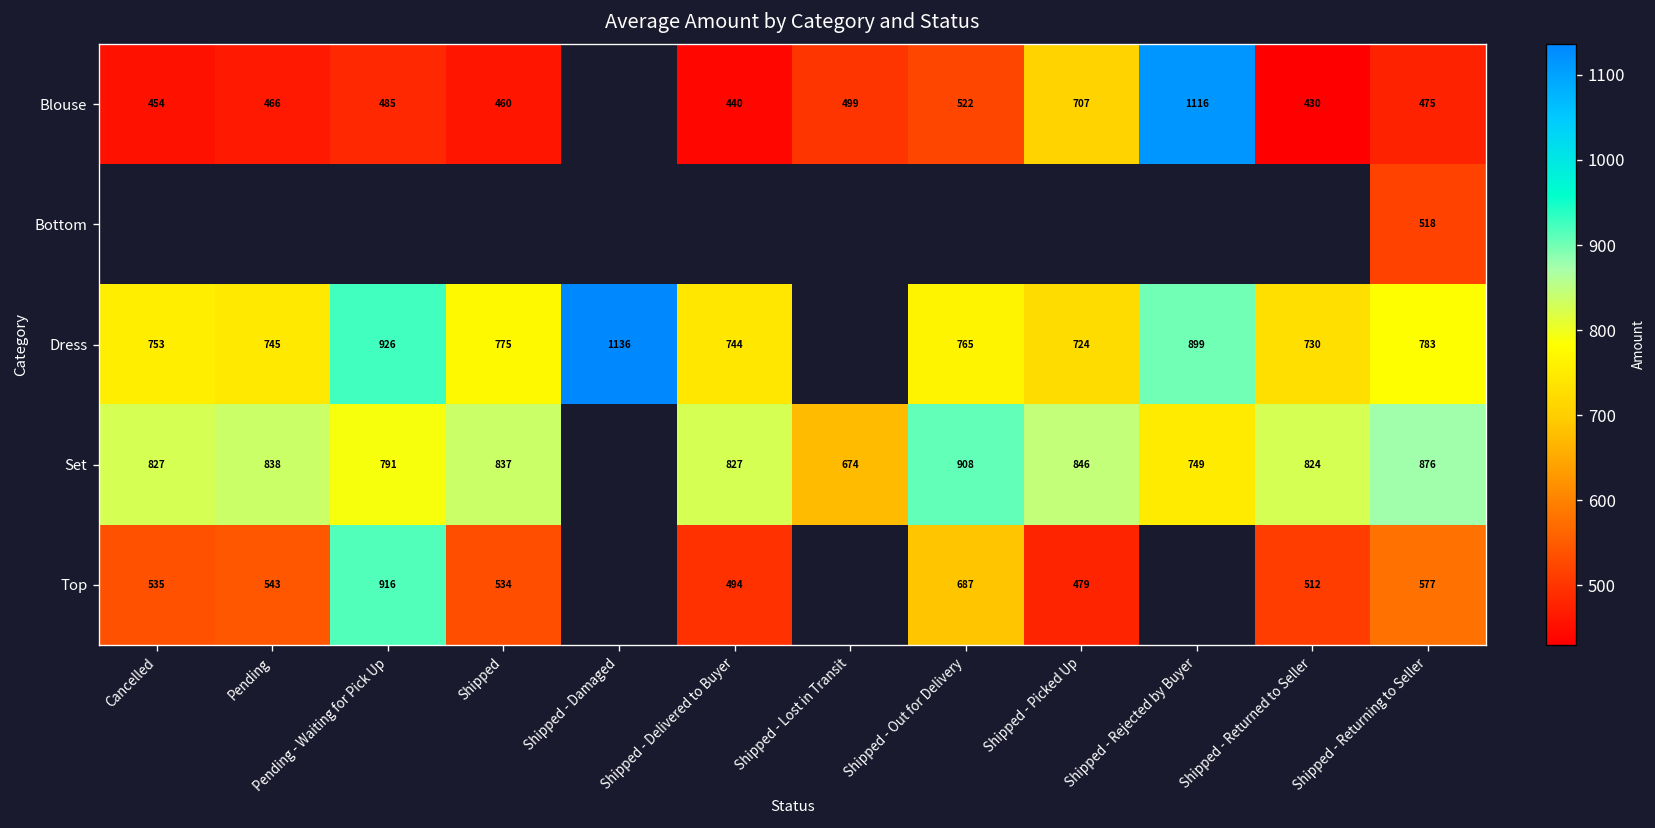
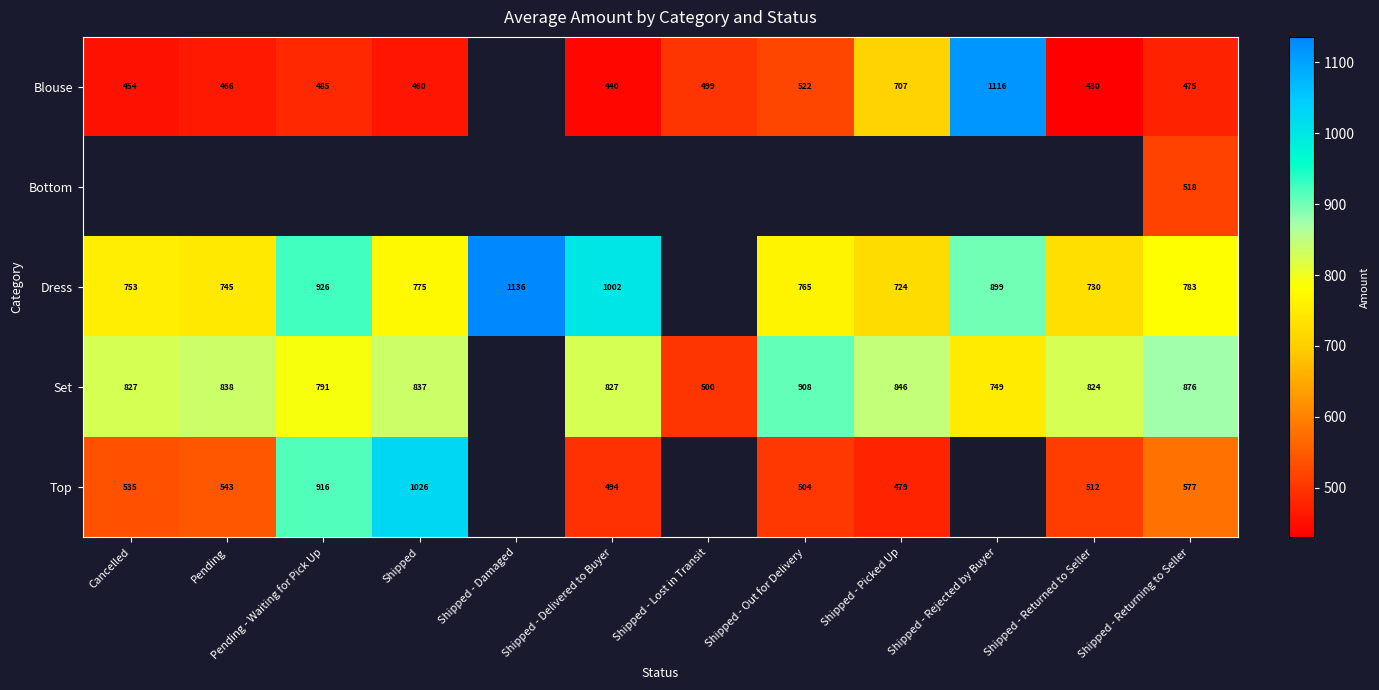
Dress, Shipped - Delivered to Buyer: 744 -> 1002
Set, Shipped - Lost in Transit: 674 -> 500
Top, Shipped: 534 -> 1026
Top, Shipped - Out for Delivery: 687 -> 504
